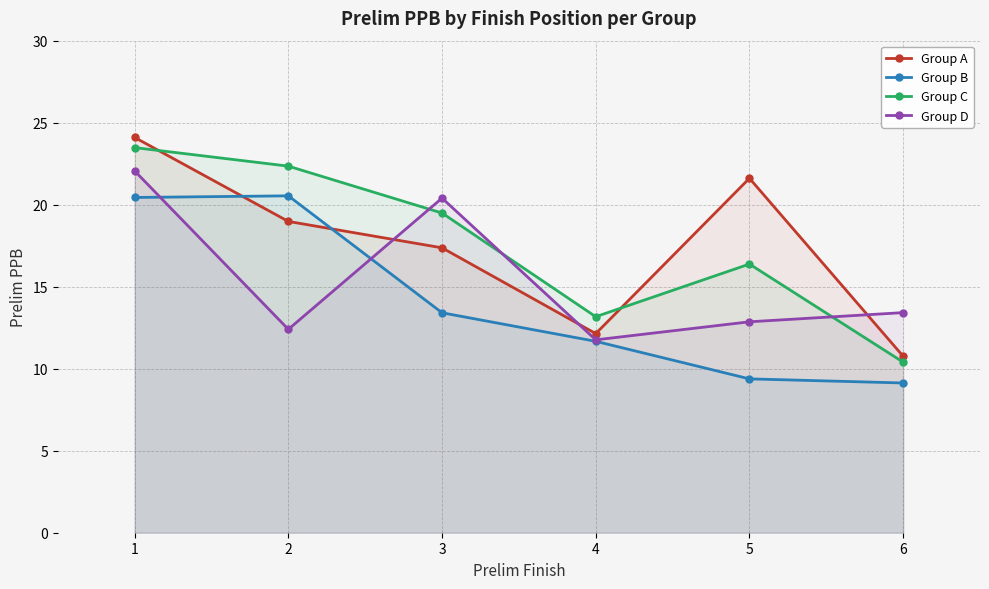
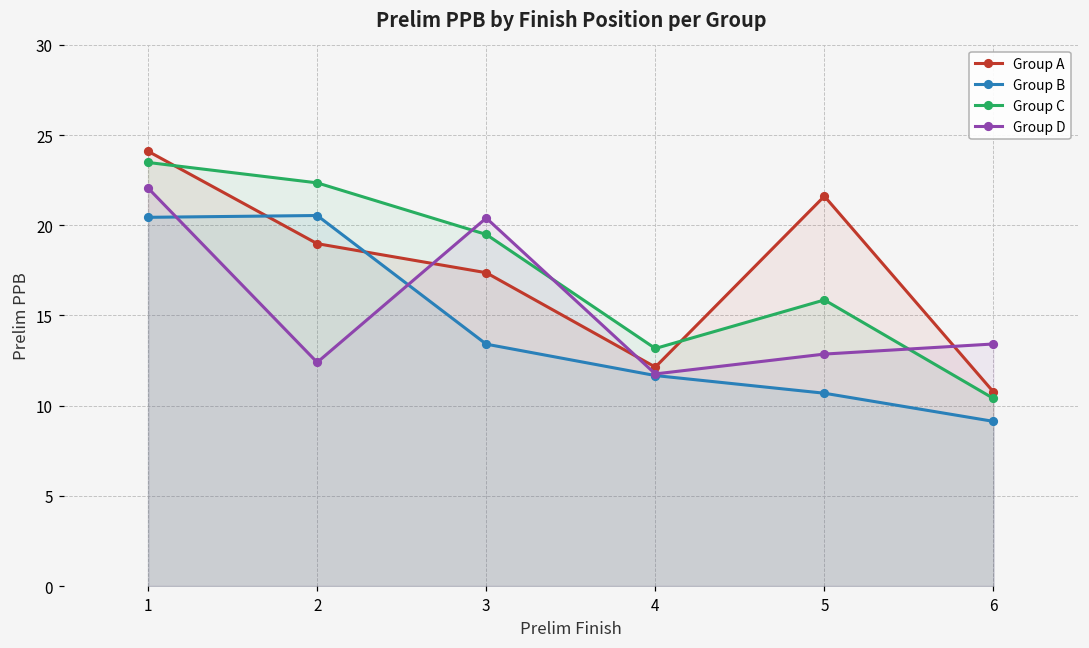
Group B, 5: 9.4 -> 10.7
Group C, 5: 16.4 -> 15.9
